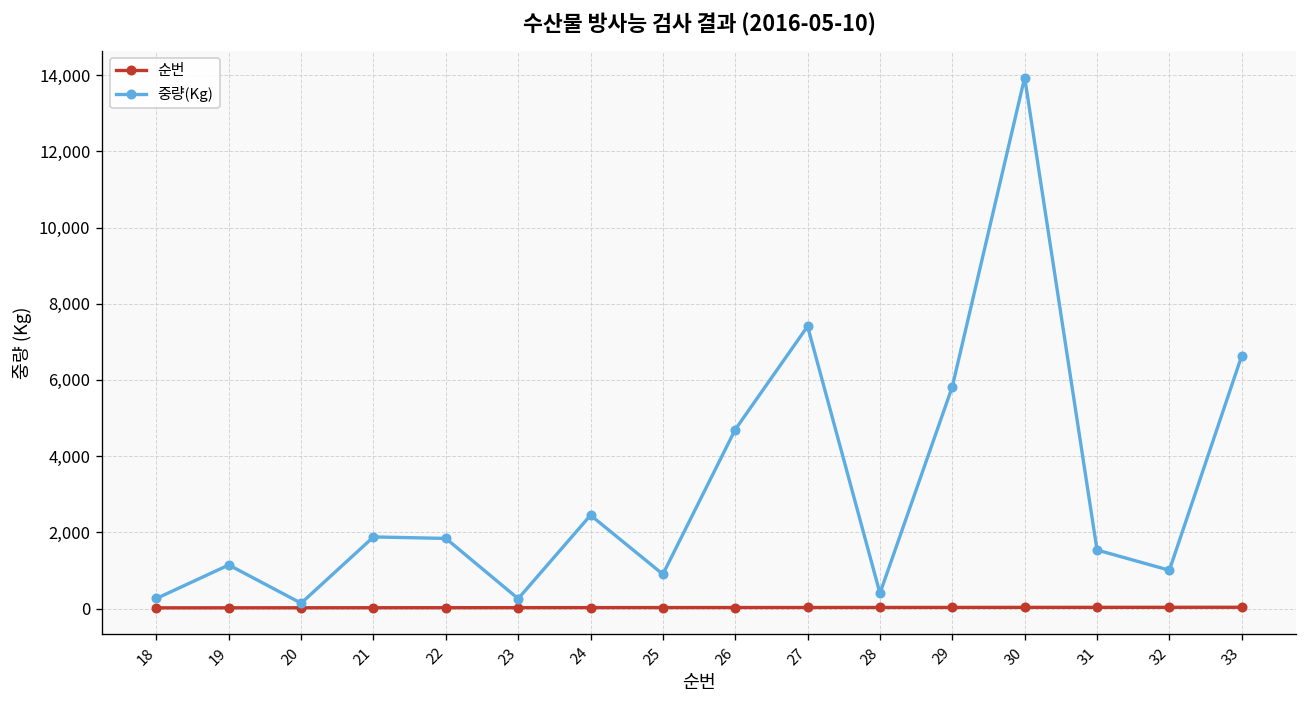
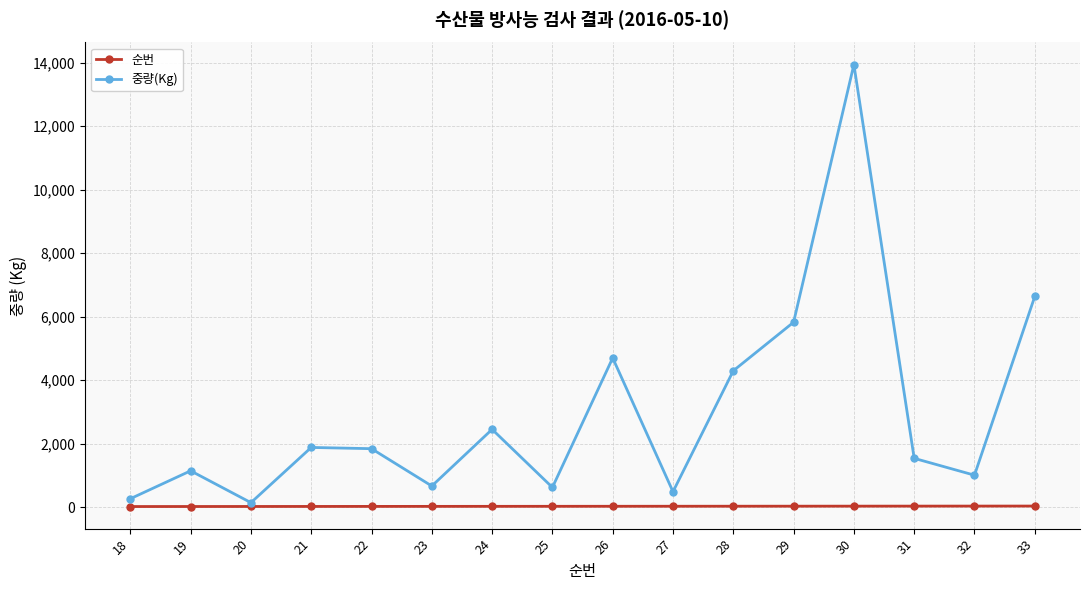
중량(Kg), 23: 300 -> 700
중량(Kg), 25: 900 -> 600
중량(Kg), 27: 7,400 -> 500
중량(Kg), 28: 400 -> 4,300
